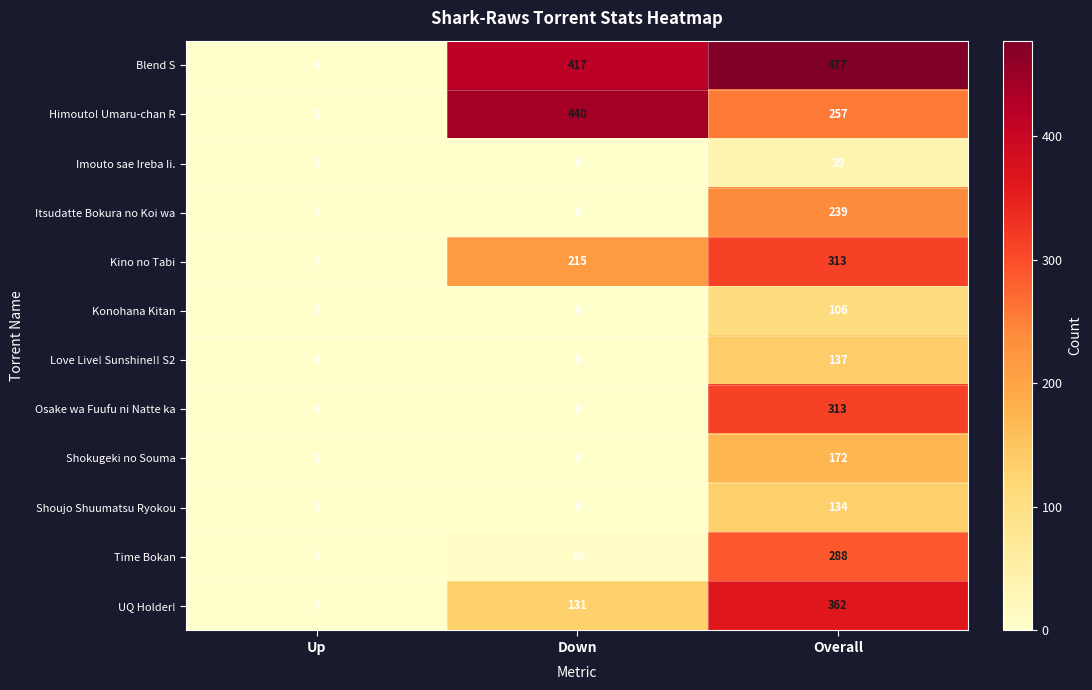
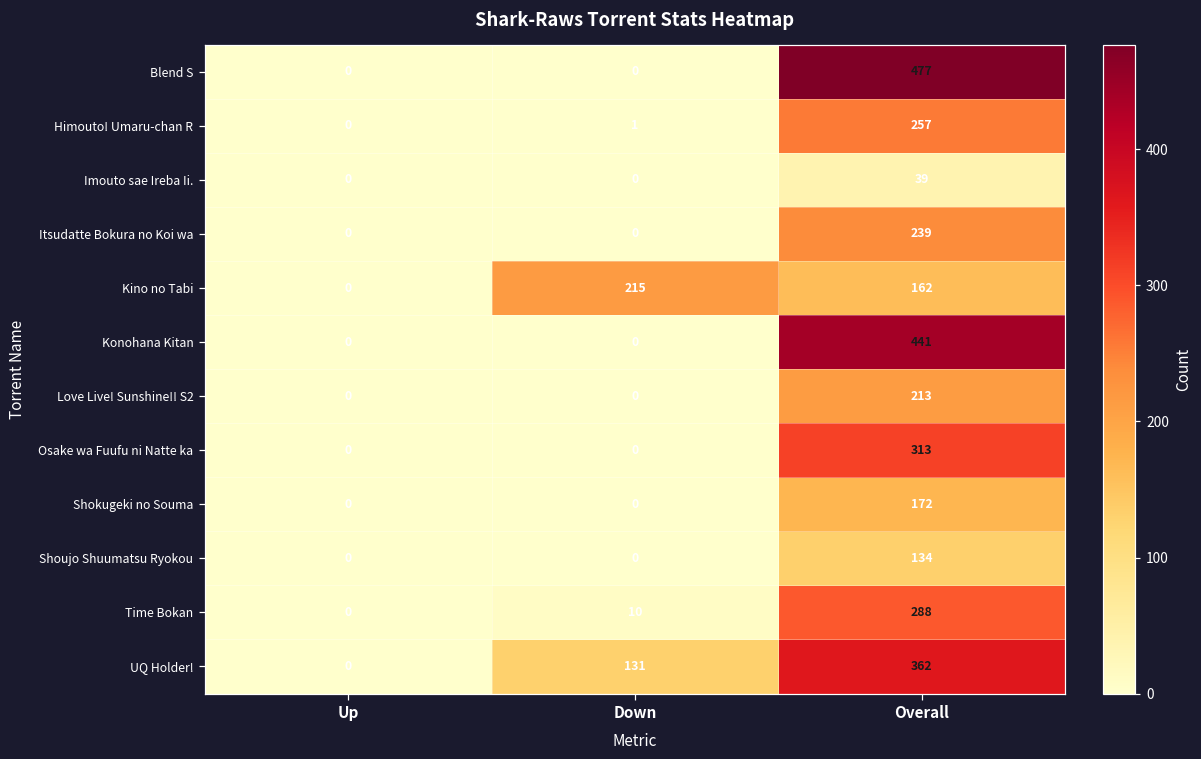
Blend S, Down: 417 -> 0
Himouto! Umaru-chan R, Down: 440 -> 1
Kino no Tabi, Overall: 313 -> 162
Konohana Kitan, Overall: 106 -> 441
Love Live! Sunshine!! S2, Overall: 137 -> 213
